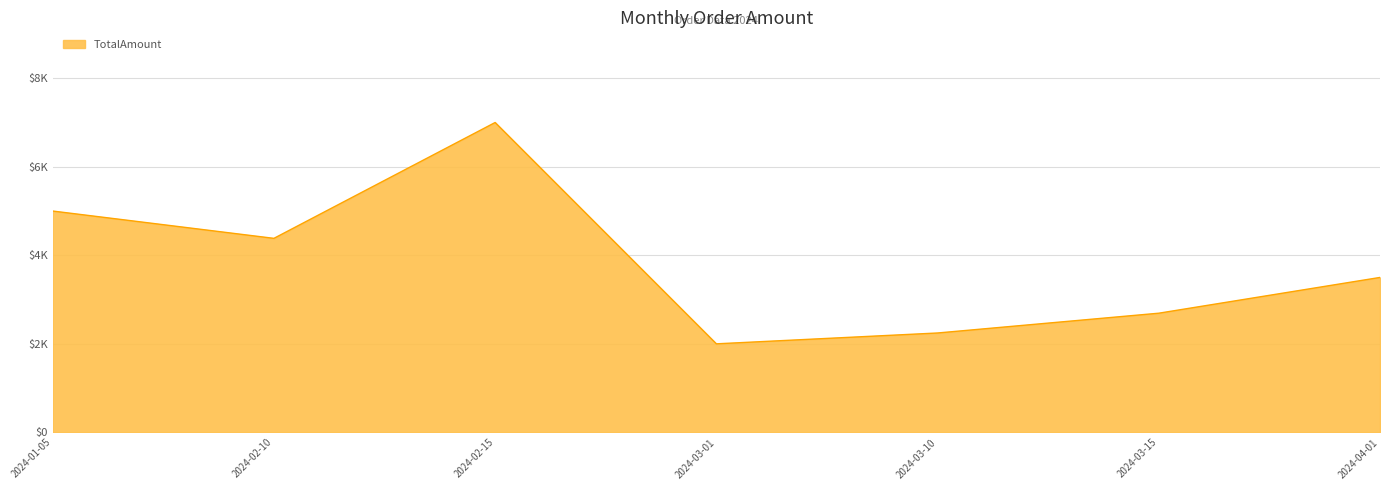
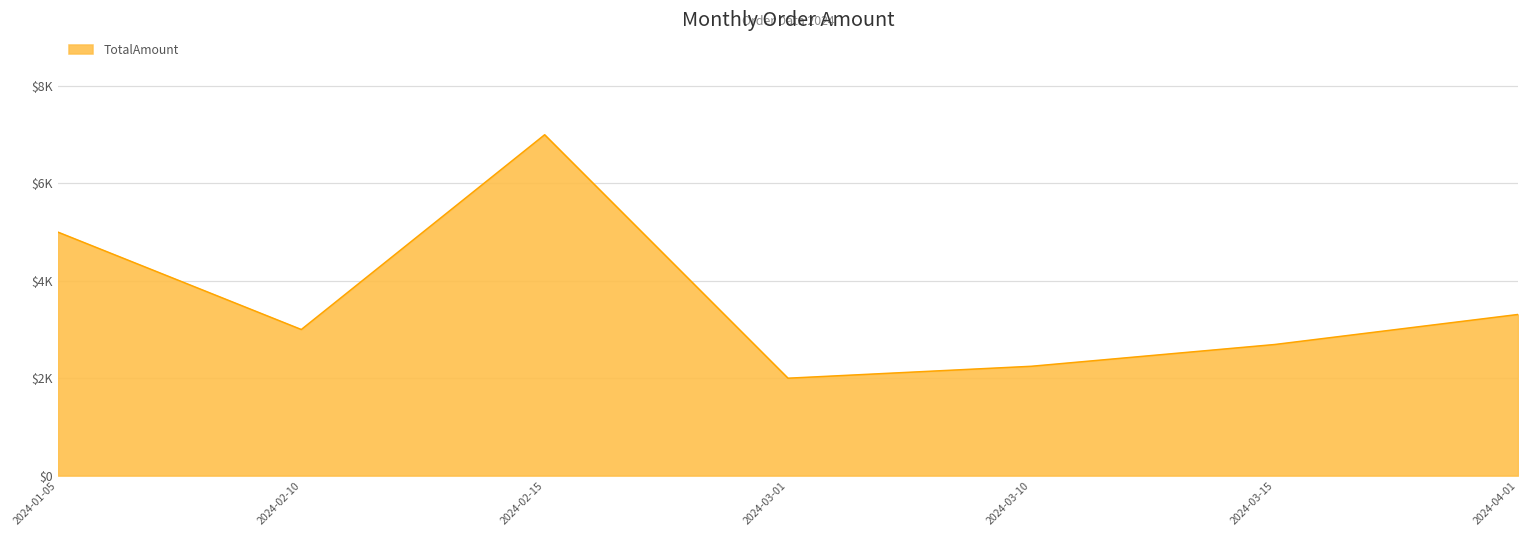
2024-02-10: $4400 -> $3000
2024-04-01: $3500 -> $3300
